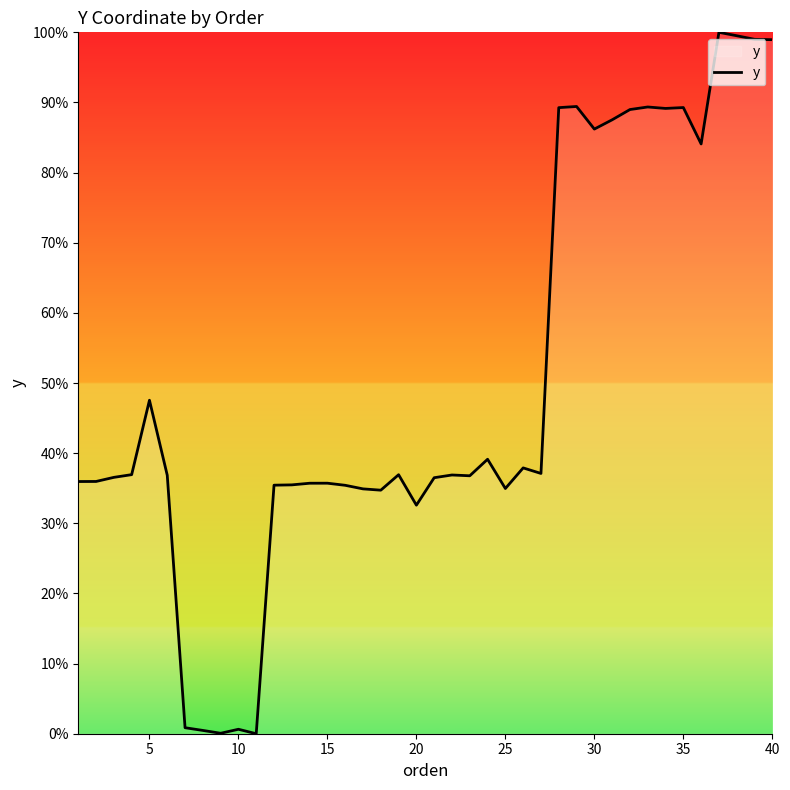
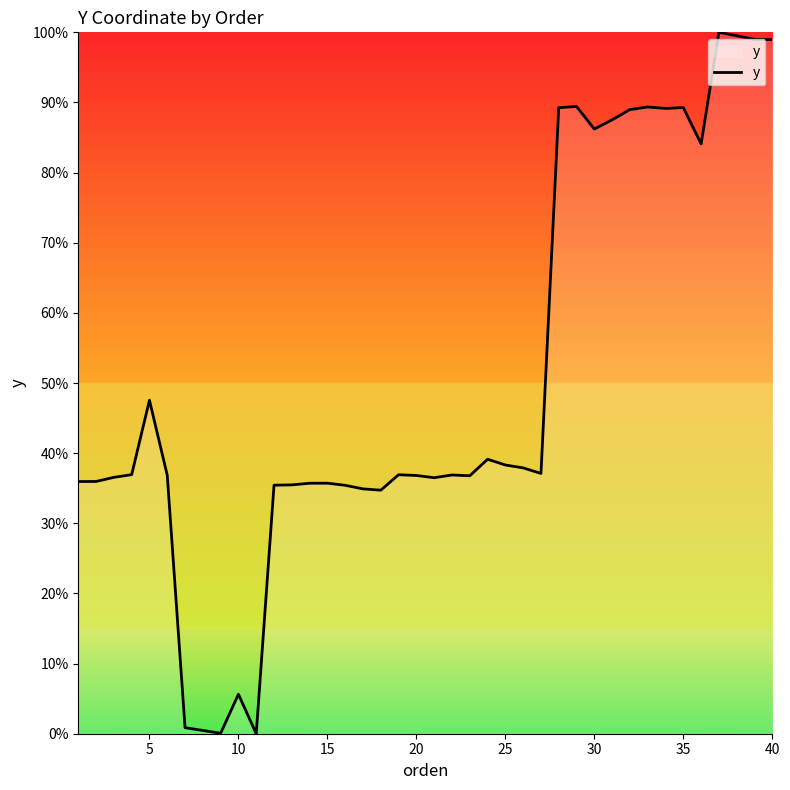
10: 1% -> 6%
20: 33% -> 37%
25: 35% -> 38%
